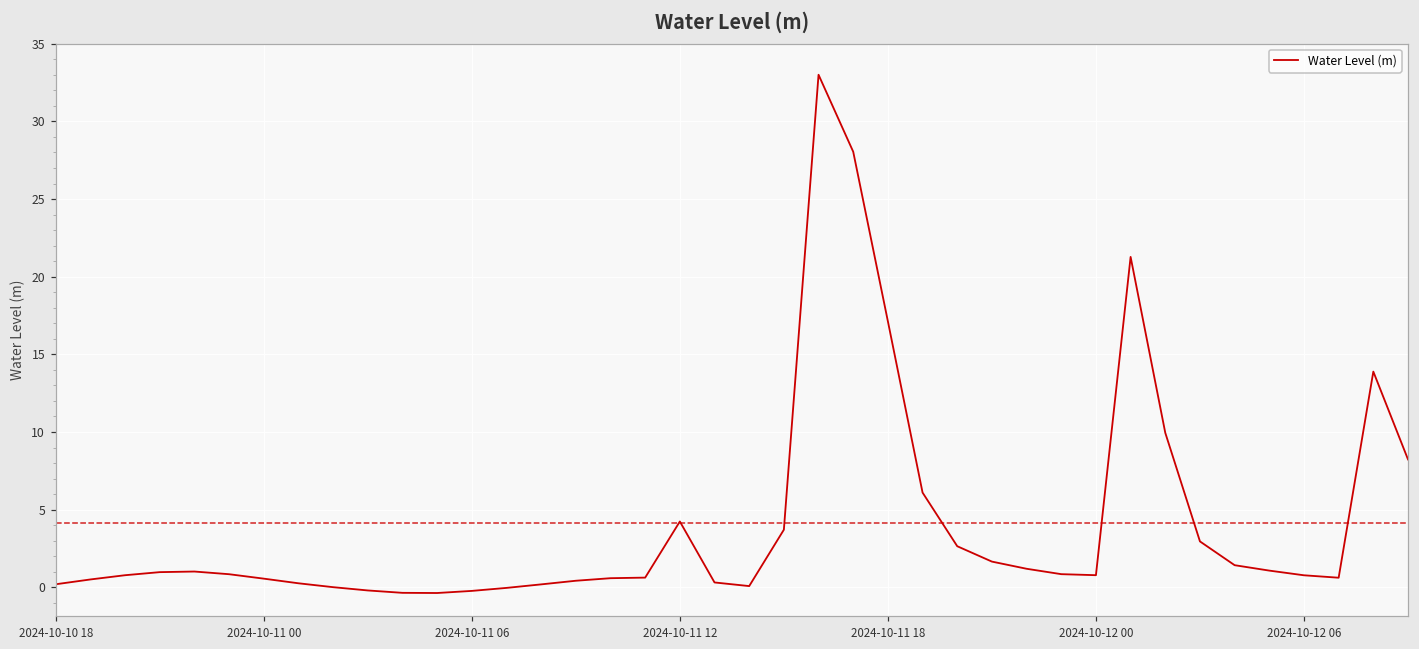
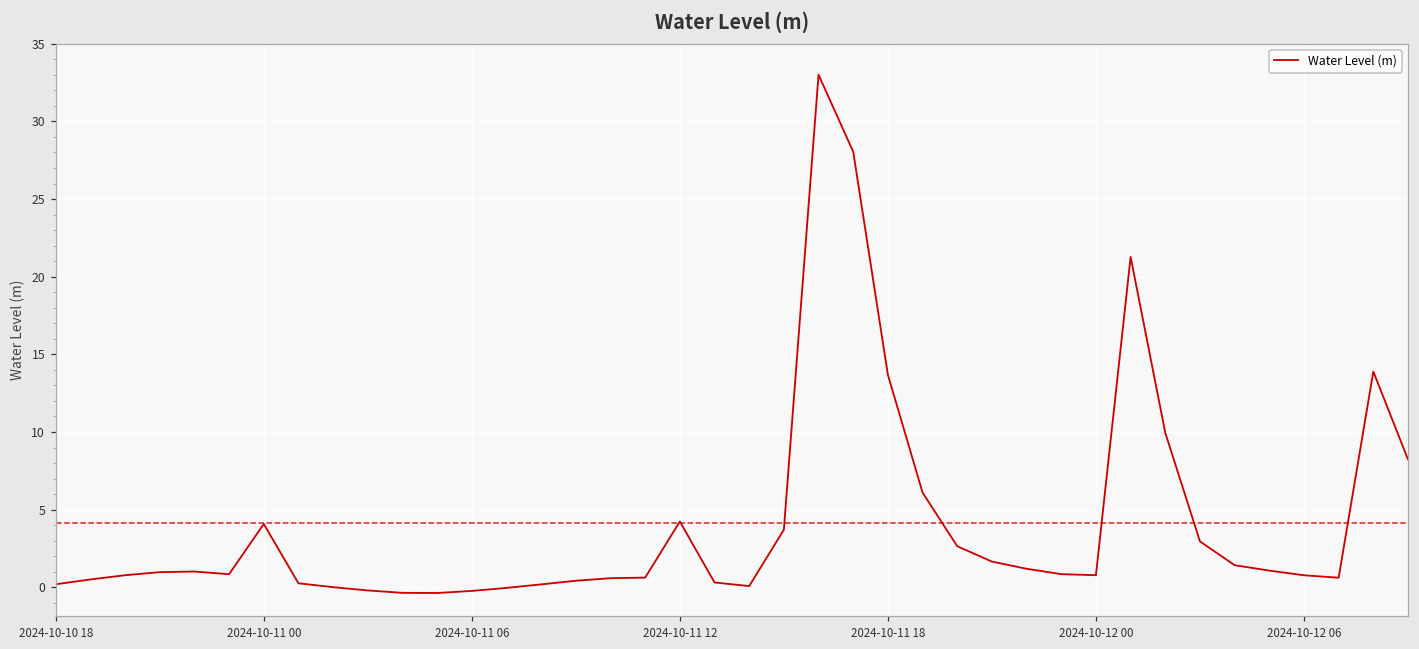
2024-10-11 00: 0.6 -> 4.1
2024-10-11 18: 17.1 -> 13.7
